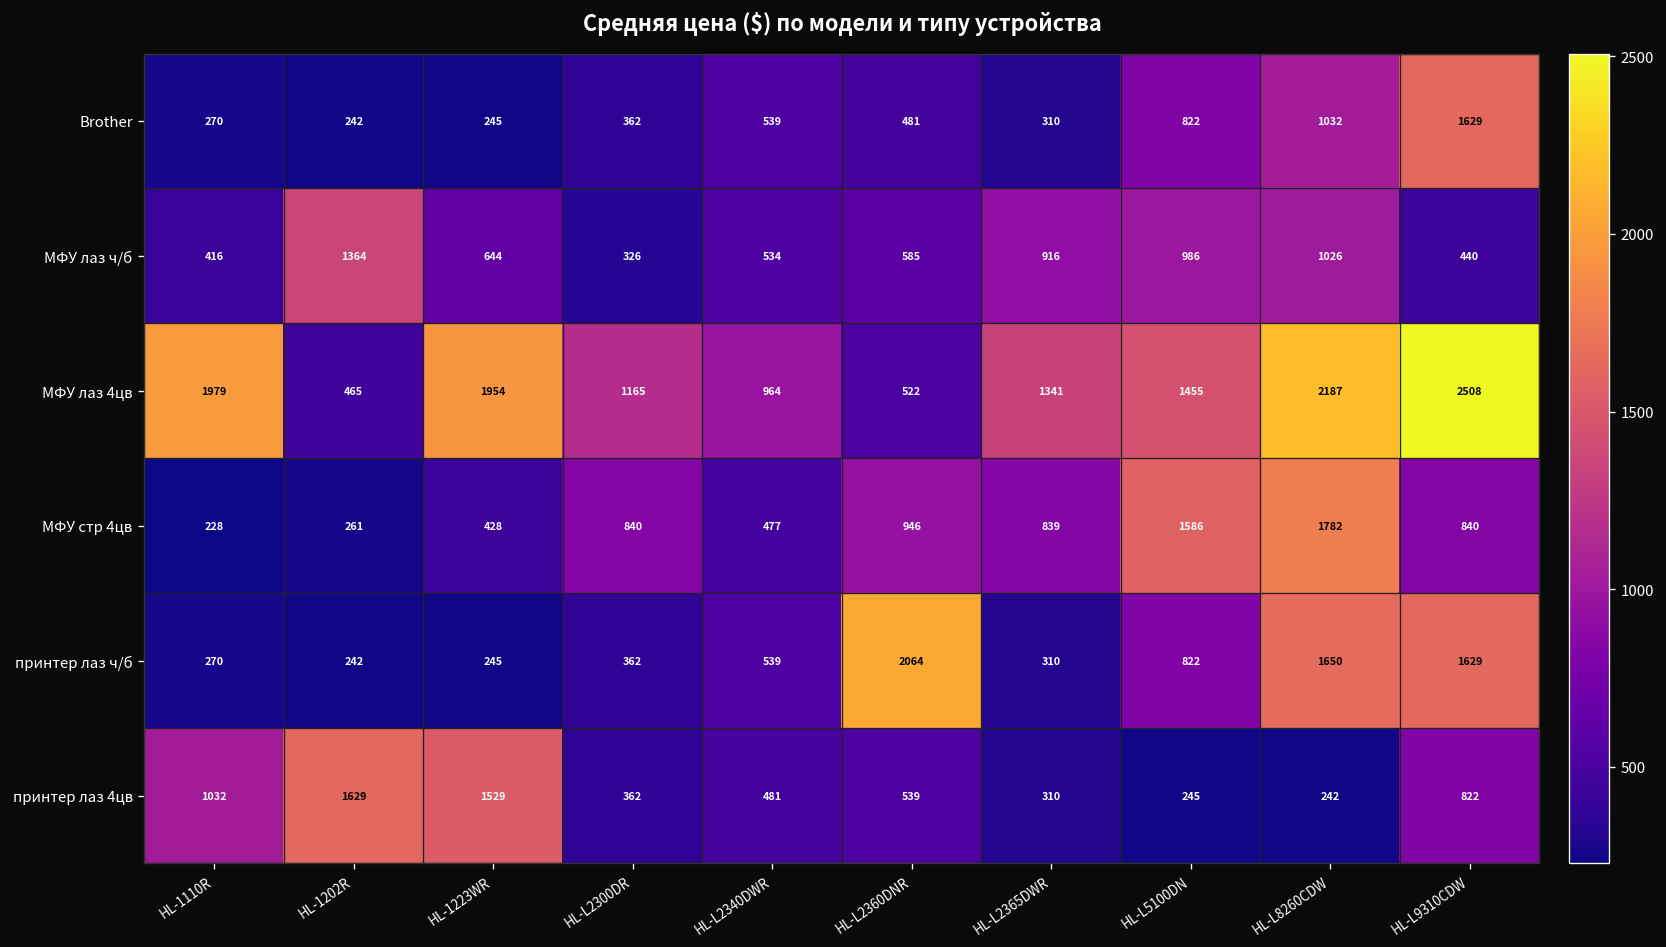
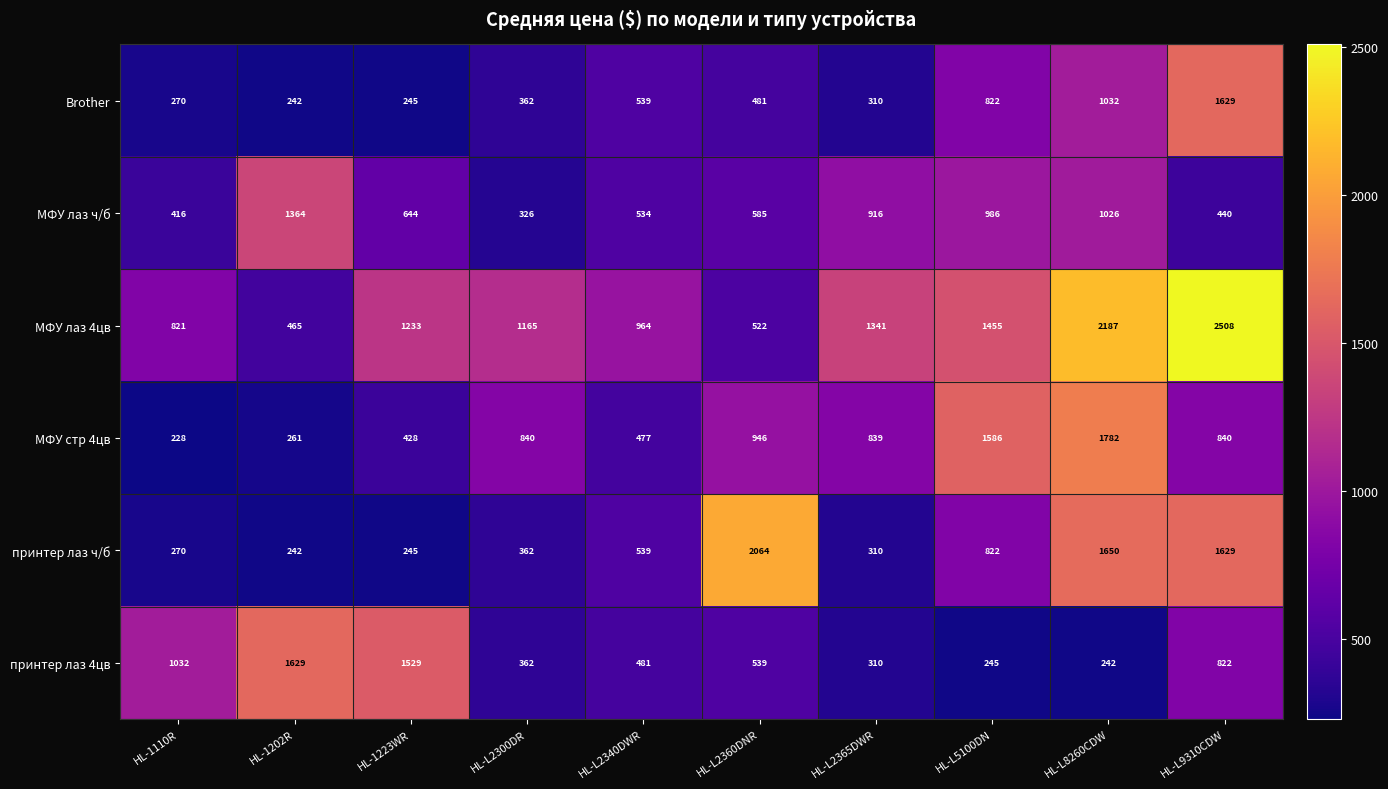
МФУ лаз 4цв, HL-1110R: 1979 -> 821
МФУ лаз 4цв, HL-1223WR: 1954 -> 1233
